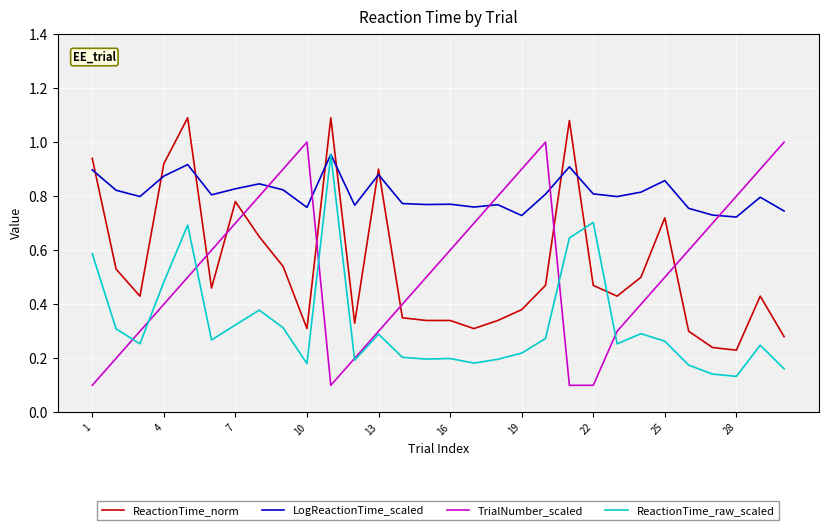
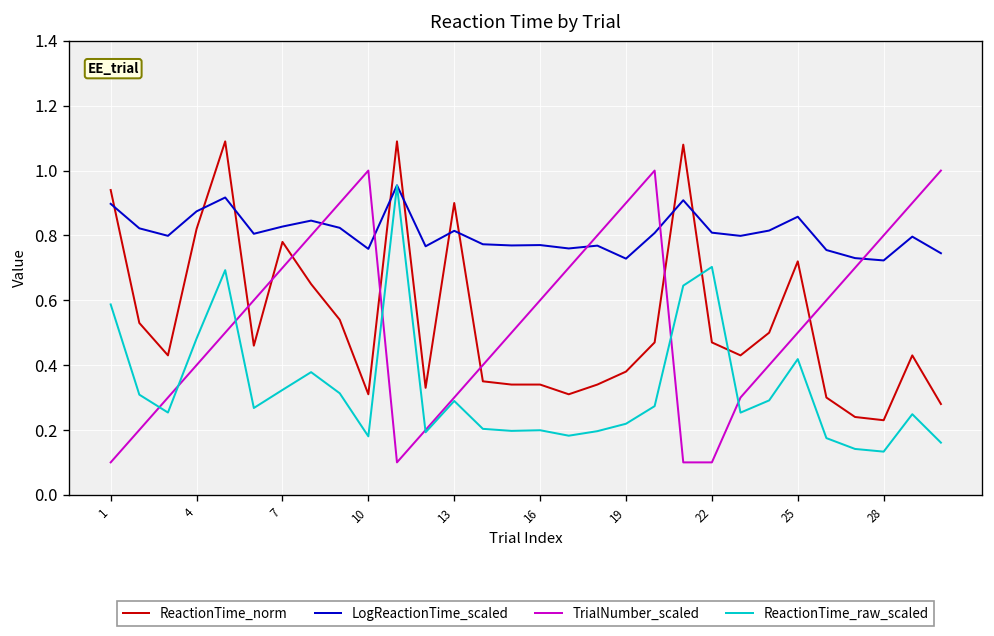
ReactionTime_norm, 4: 0.92 -> 0.82
LogReactionTime_scaled, 13: 0.88 -> 0.81
ReactionTime_raw_scaled, 25: 0.26 -> 0.42
